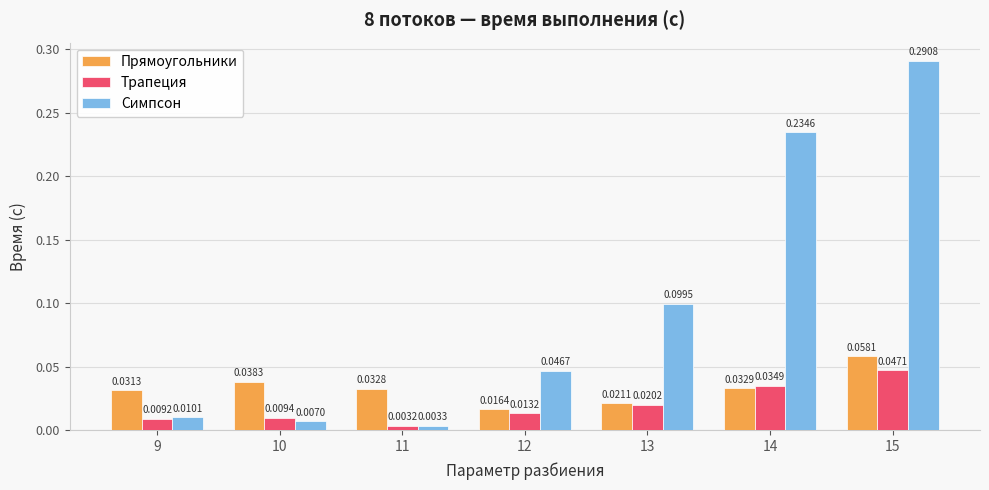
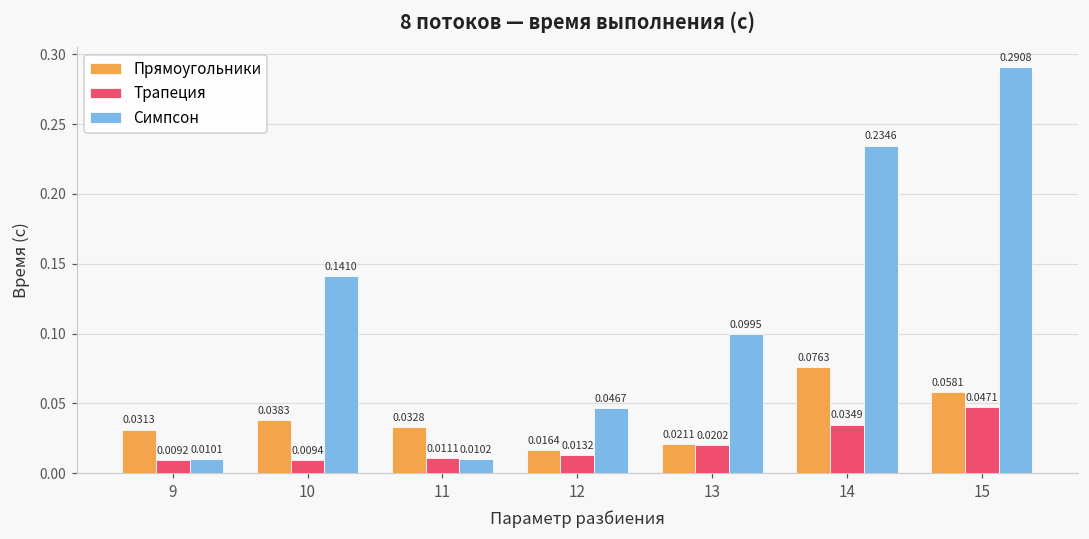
Симпсон, 10: 0.0070 -> 0.1410
Трапеция, 11: 0.0032 -> 0.0111
Симпсон, 11: 0.0033 -> 0.0102
Прямоугольники, 14: 0.0329 -> 0.0763
